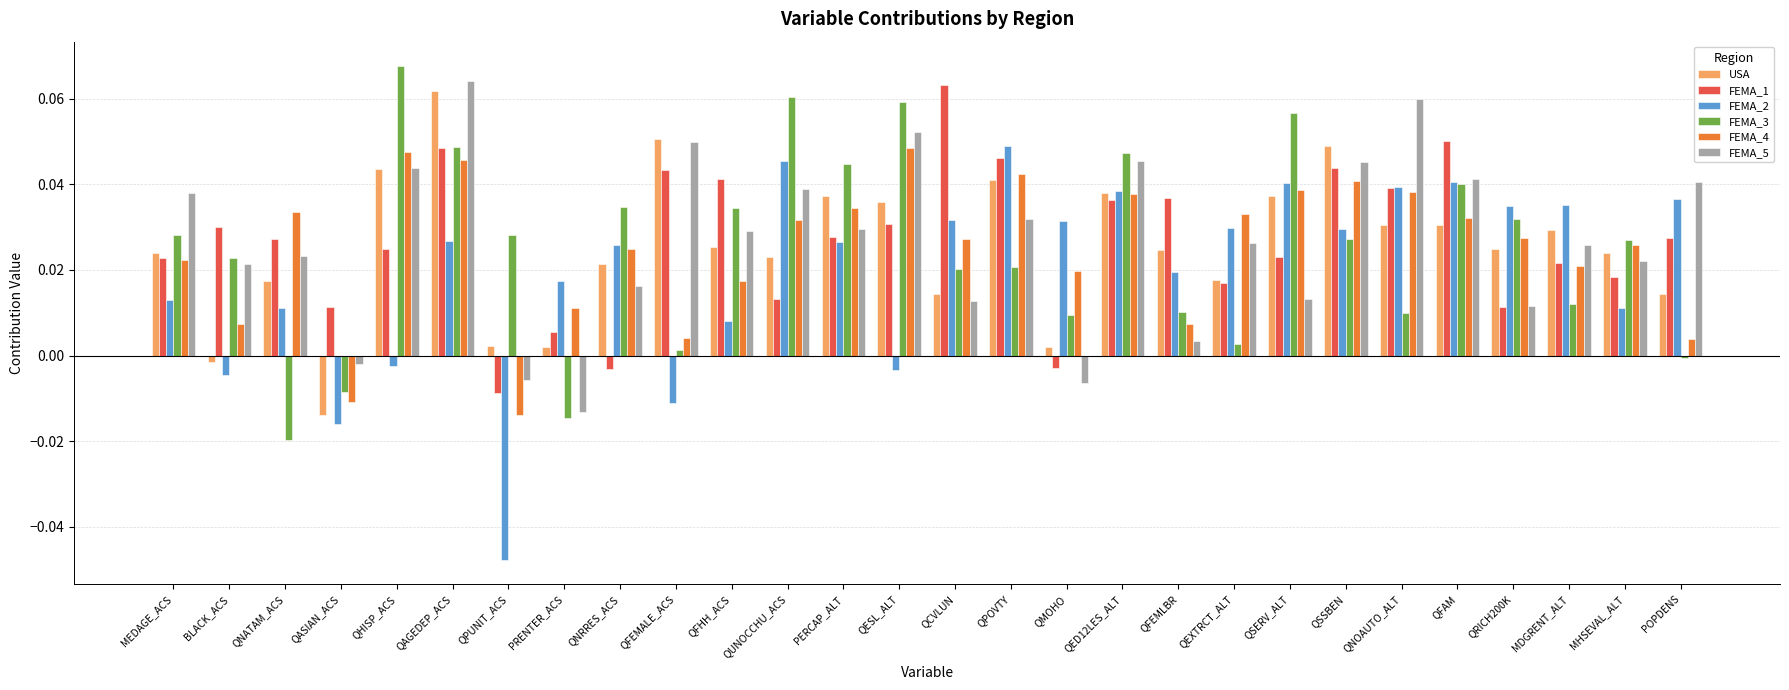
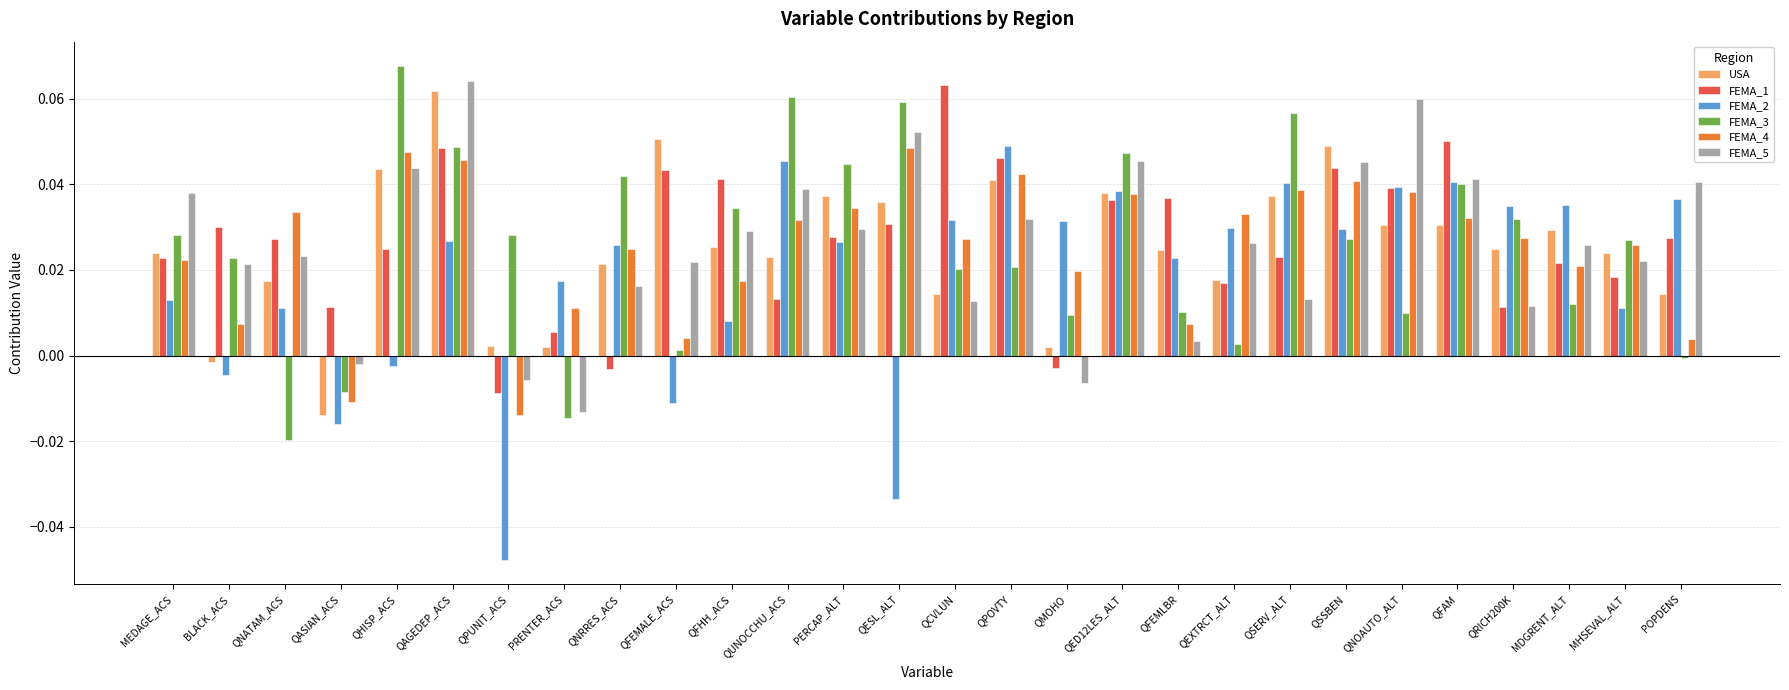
FEMA_3, QNRRES_ACS: 0.035 -> 0.042
FEMA_5, QFEMALE_ACS: 0.050 -> 0.022
FEMA_2, QESL_ALT: -0.003 -> -0.034
FEMA_2, QFEMLBR: 0.020 -> 0.023
